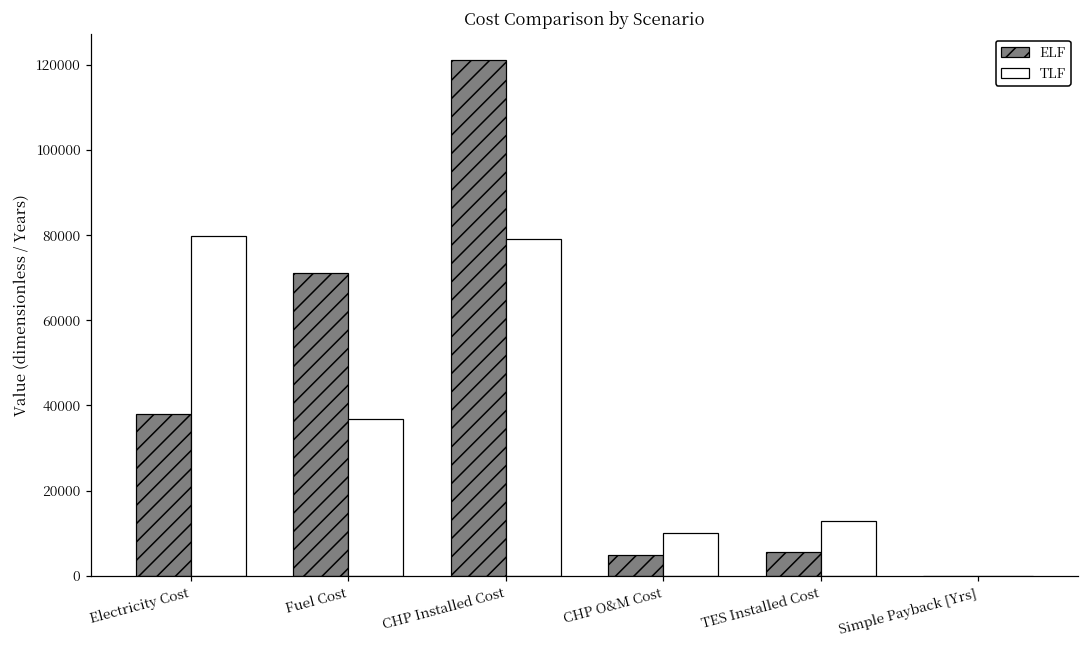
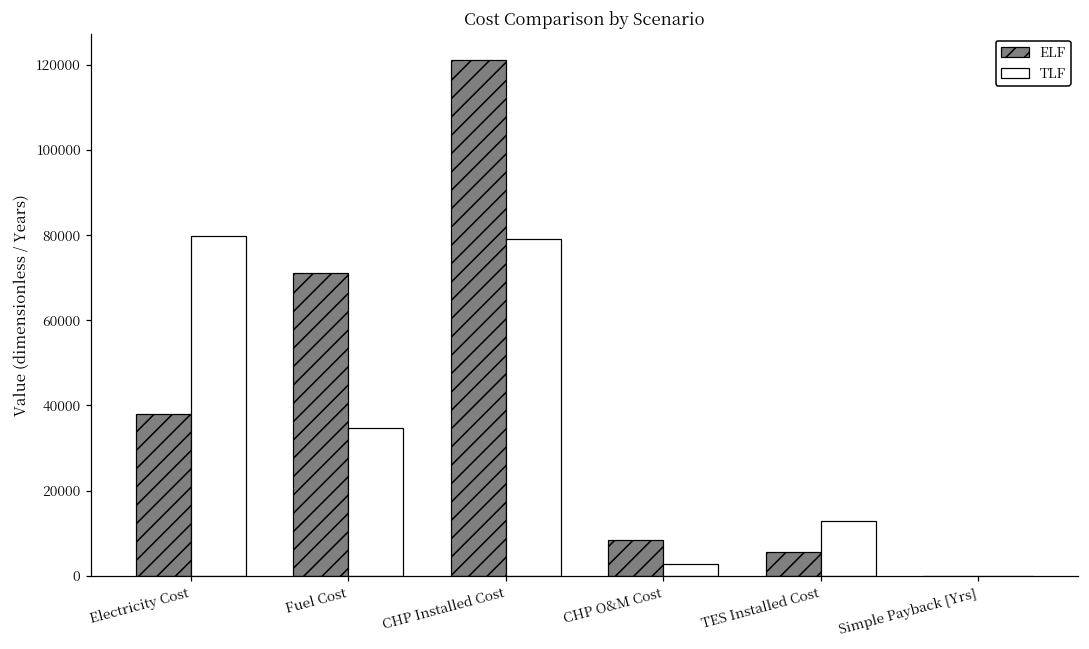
TLF, Fuel Cost: 37000 -> 35000
ELF, CHP O&M Cost: 5000 -> 8000
TLF, CHP O&M Cost: 10000 -> 3000
